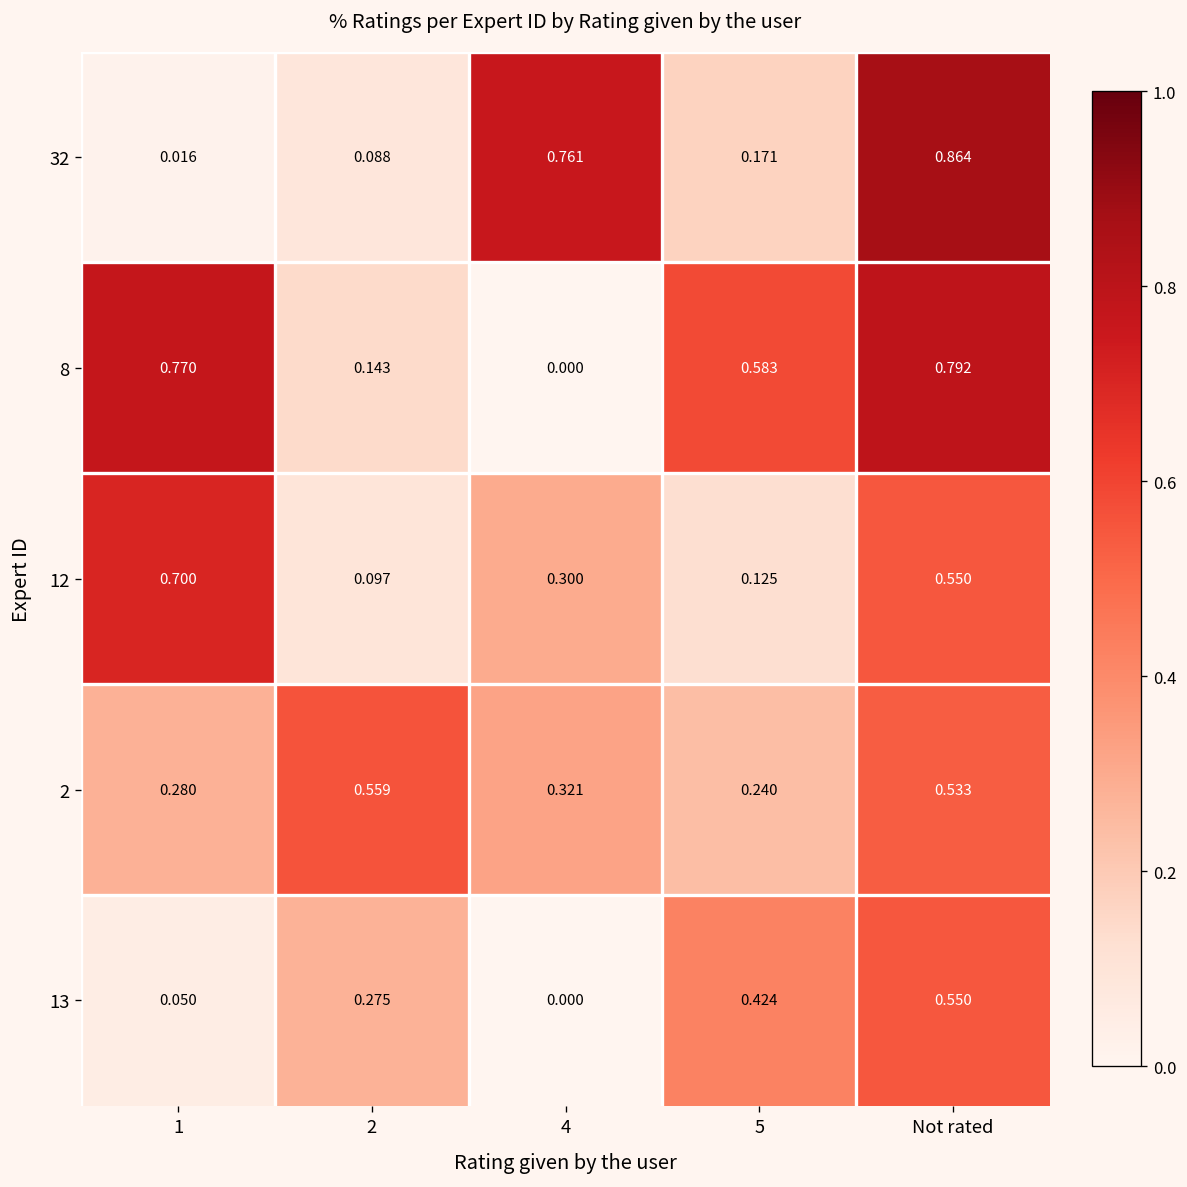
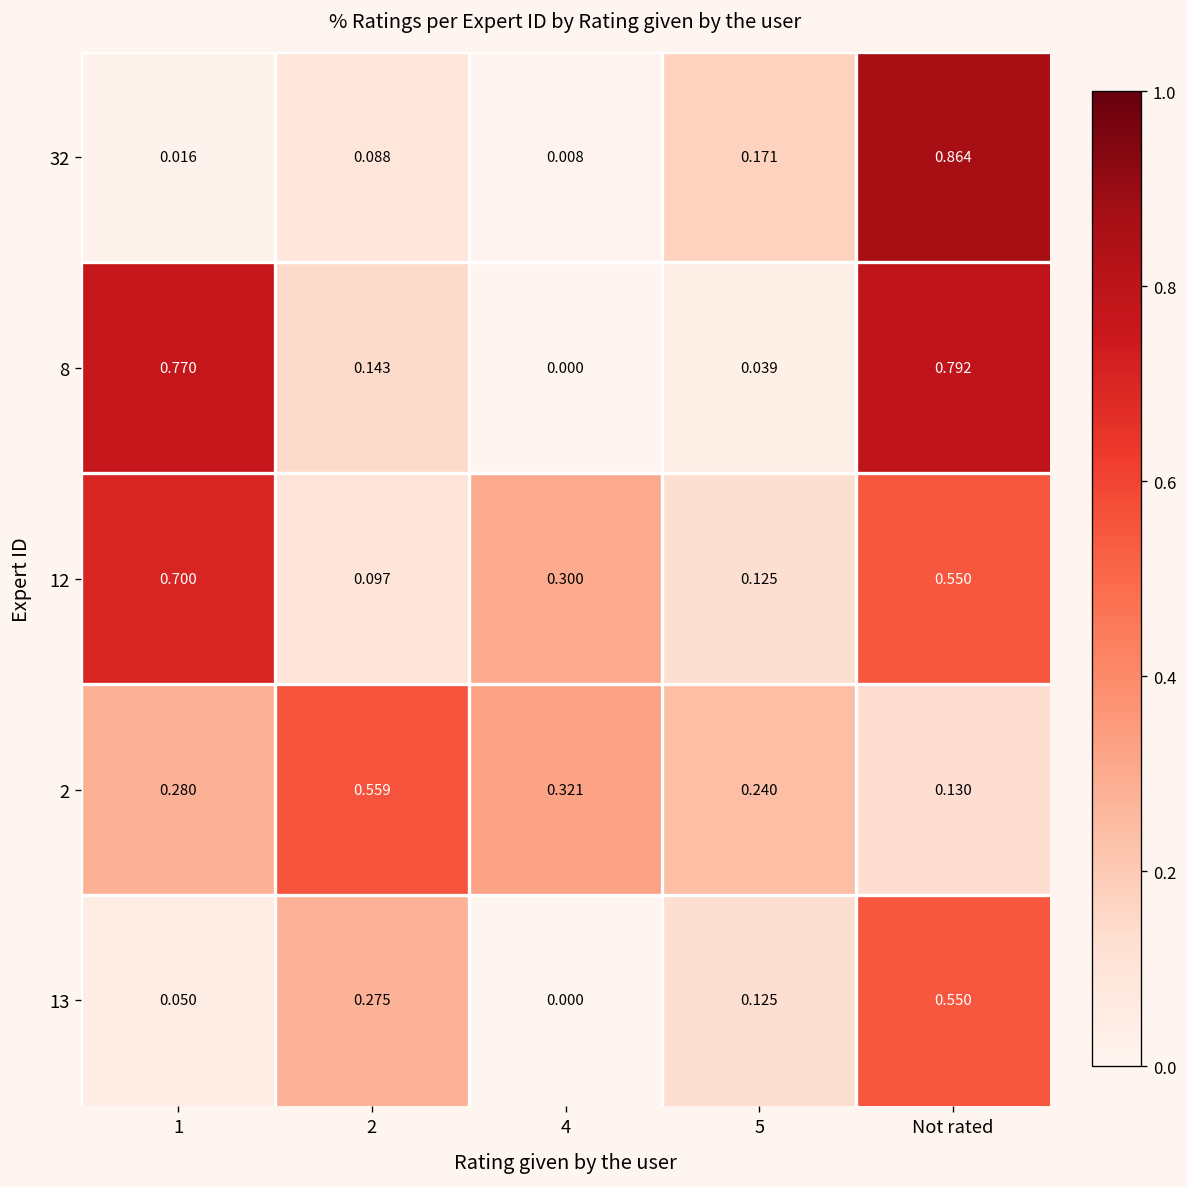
32, 4: 0.761 -> 0.008
8, 5: 0.583 -> 0.039
2, Not rated: 0.533 -> 0.130
13, 5: 0.424 -> 0.125
